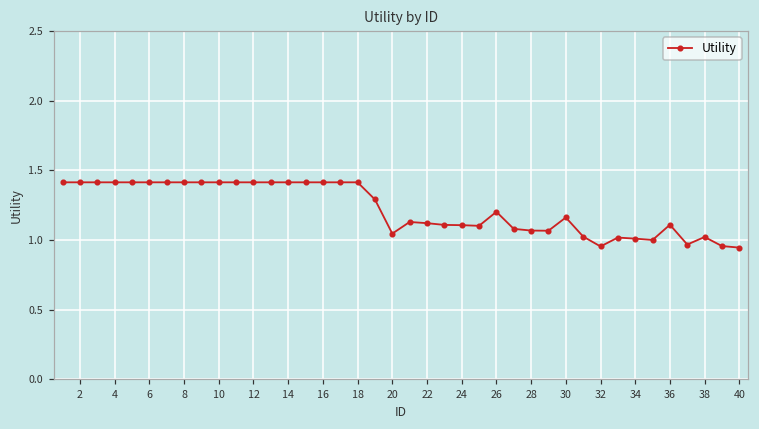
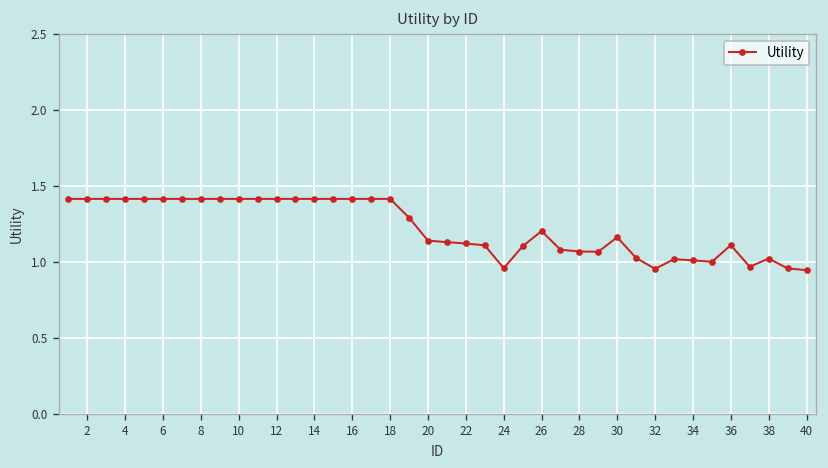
20: 1.05 -> 1.14
24: 1.11 -> 0.96
